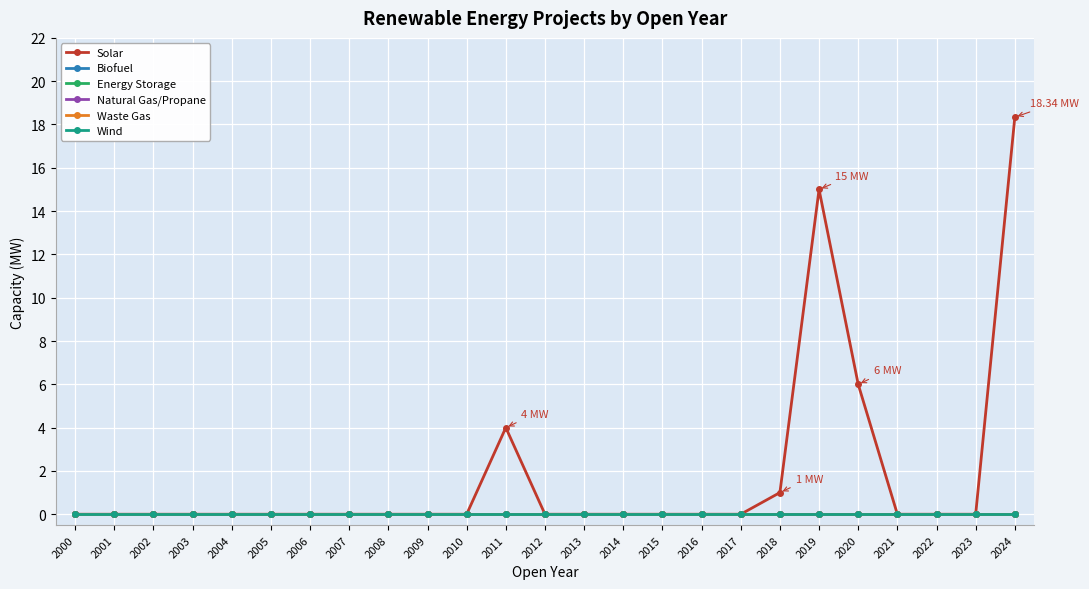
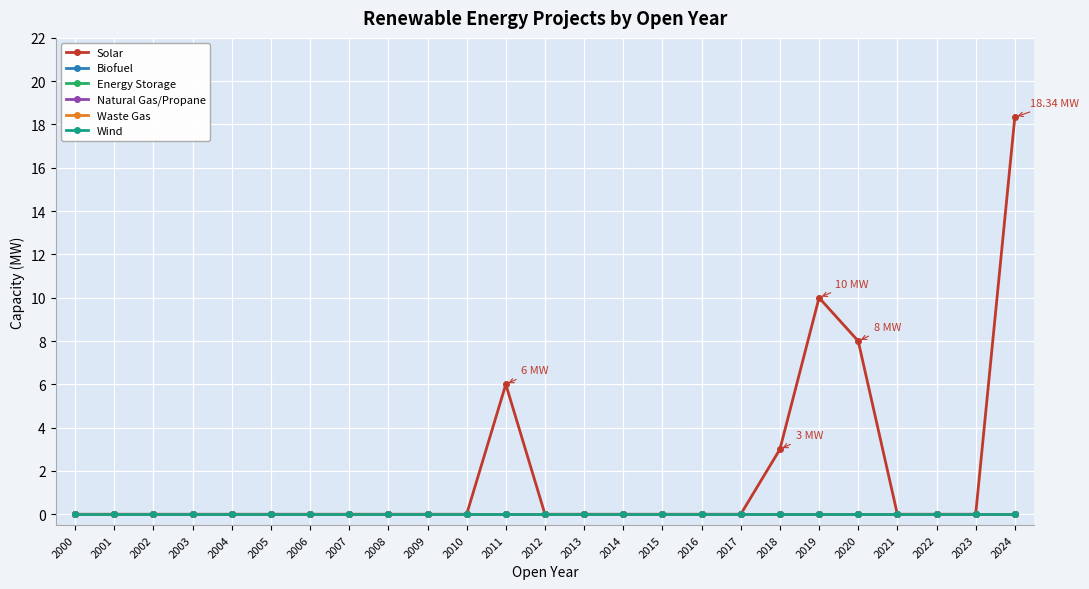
Solar, 2011: 4 -> 6
Solar, 2018: 1 -> 3
Solar, 2019: 15 -> 10
Solar, 2020: 6 -> 8
